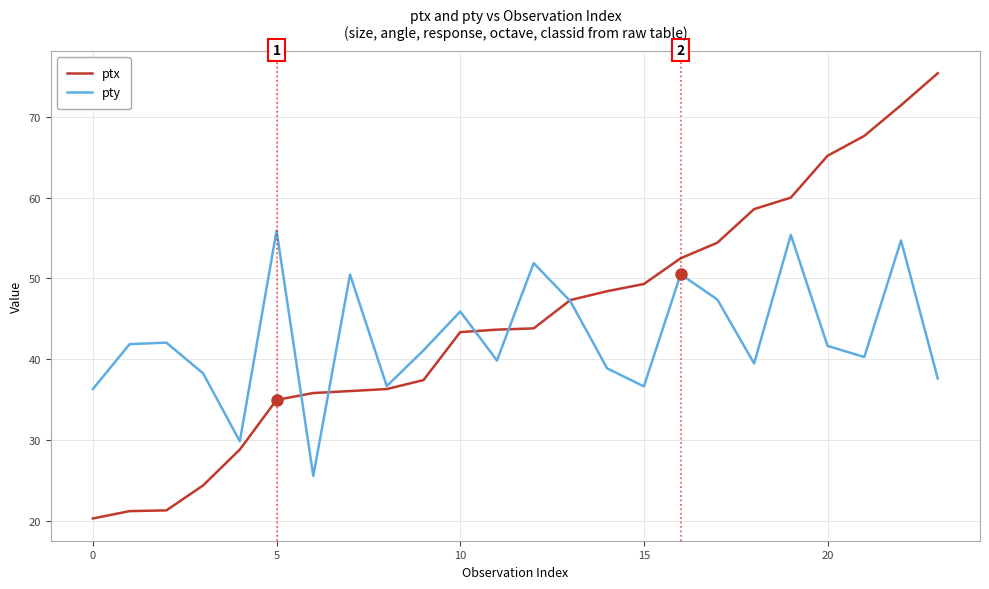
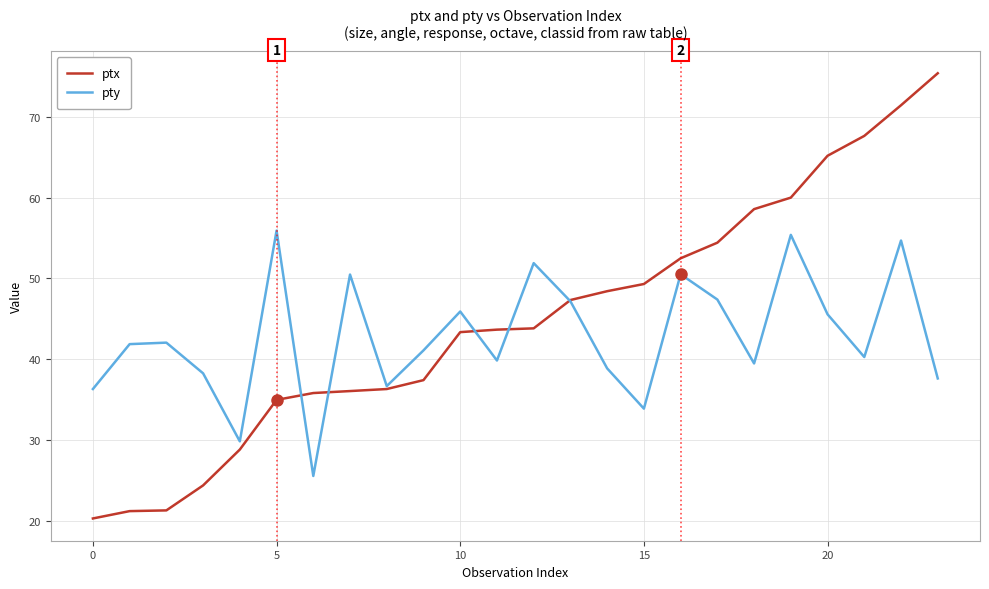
pty, 15: 37 -> 34
pty, 20: 42 -> 46
